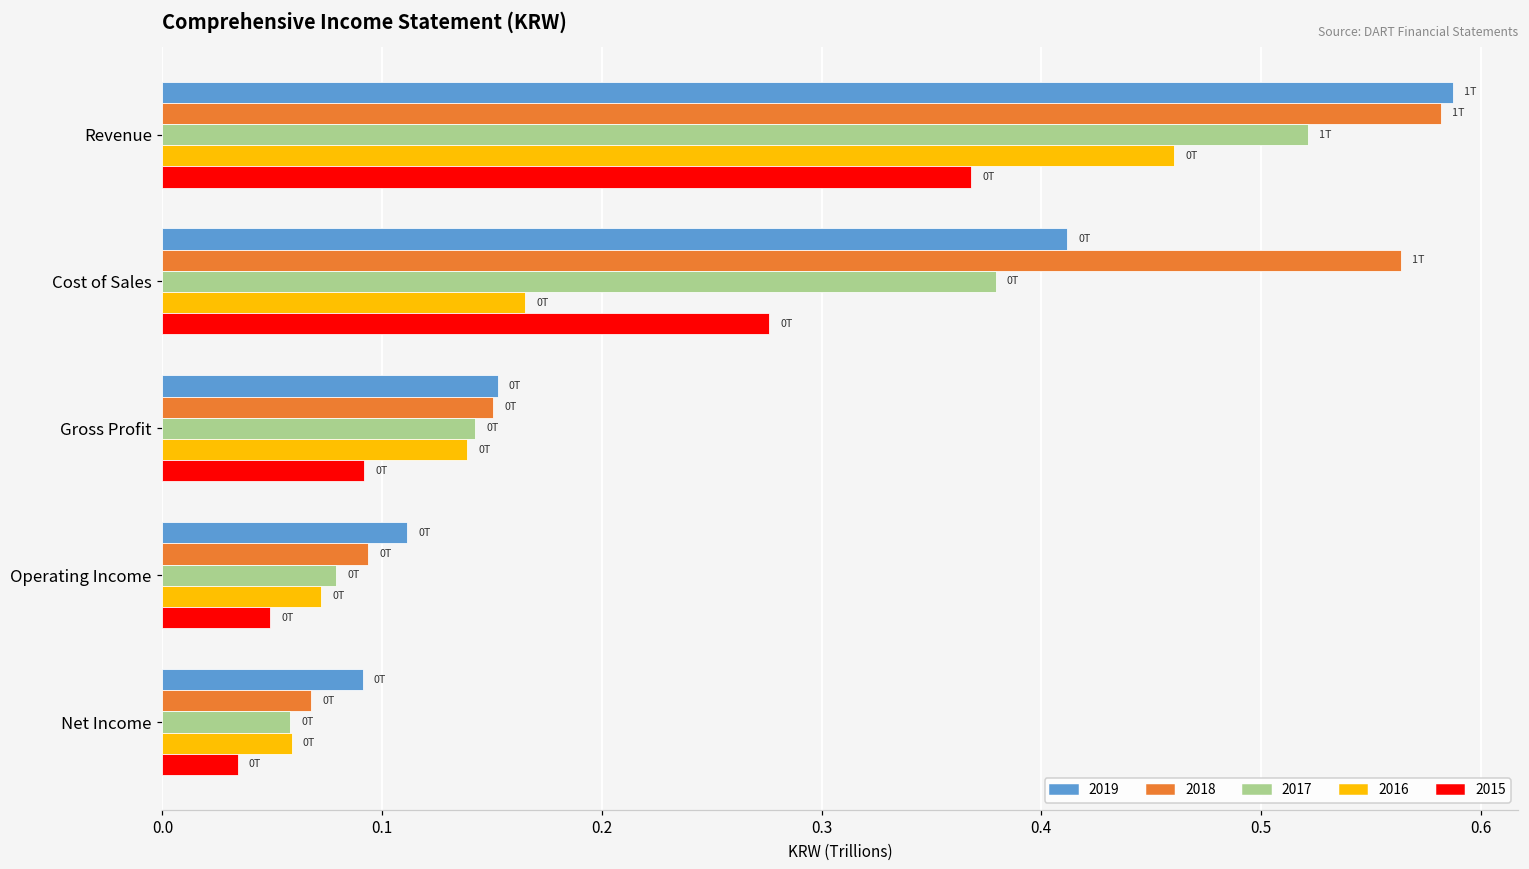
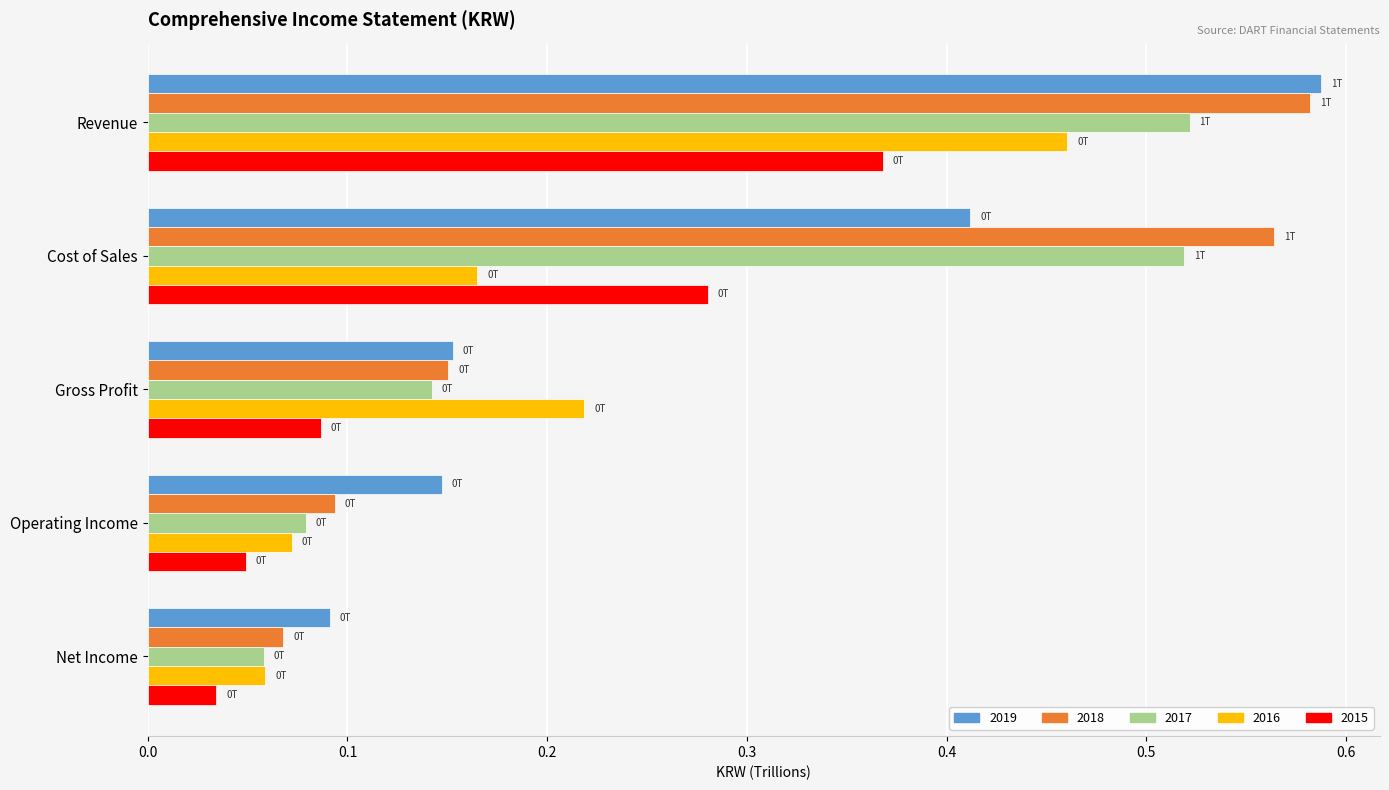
2017, Cost of Sales: 0T -> 1T
2015, Cost of Sales: 0.276 -> 0.280
2016, Gross Profit: 0.139 -> 0.218
2015, Gross Profit: 0.092 -> 0.087
2019, Operating Income: 0.111 -> 0.147
